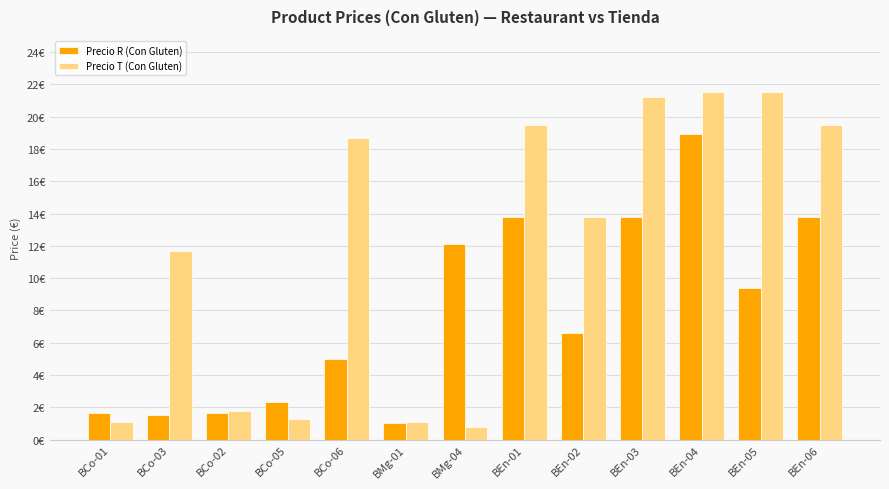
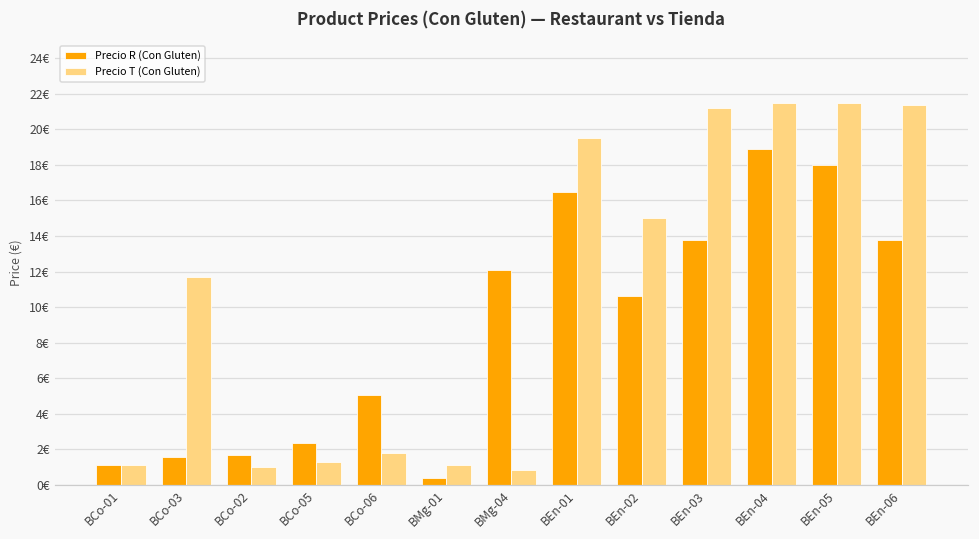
Precio R (Con Gluten), BCo-01: 1.7€ -> 1.1€
Precio T (Con Gluten), BCo-02: 1.8€ -> 1.0€
Precio T (Con Gluten), BCo-06: 18.7€ -> 1.8€
Precio R (Con Gluten), BMg-01: 1.0€ -> 0.4€
Precio R (Con Gluten), BEn-01: 13.8€ -> 16.5€
Precio R (Con Gluten), BEn-02: 6.6€ -> 10.6€
Precio T (Con Gluten), BEn-02: 13.8€ -> 15.0€
Precio R (Con Gluten), BEn-05: 9.4€ -> 18.0€
Precio T (Con Gluten), BEn-06: 19.5€ -> 21.4€
